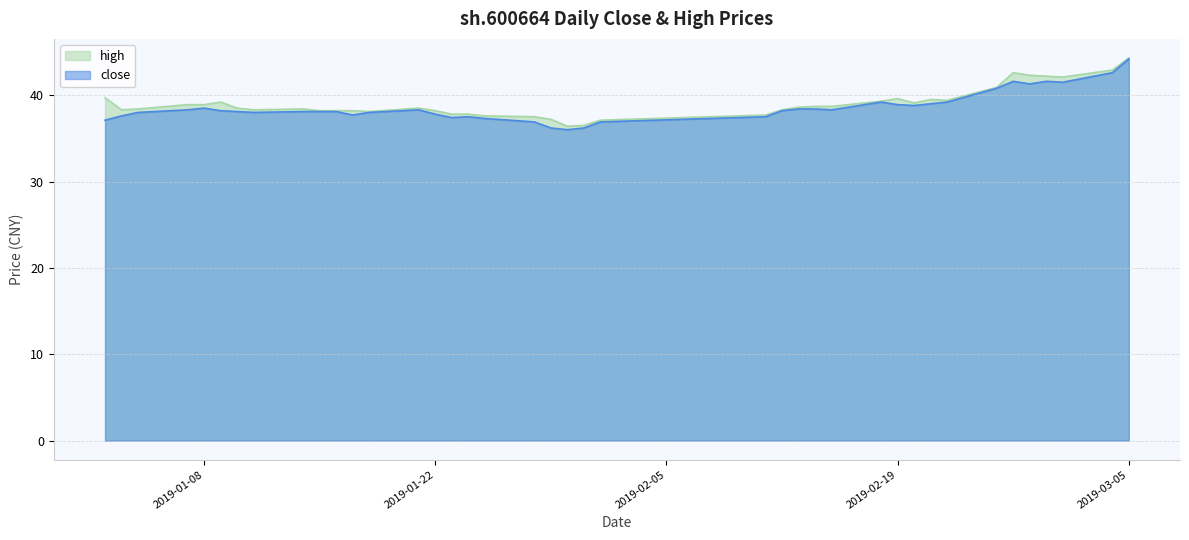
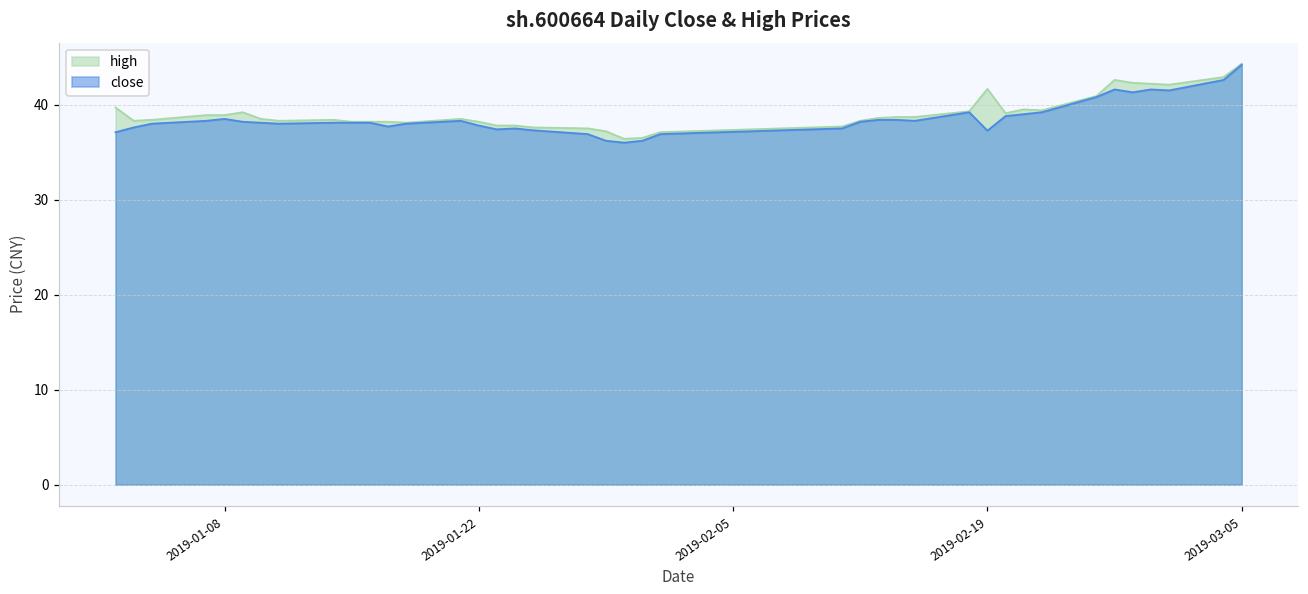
high, 2019-02-19: 40 -> 42
close, 2019-02-19: 39 -> 37
